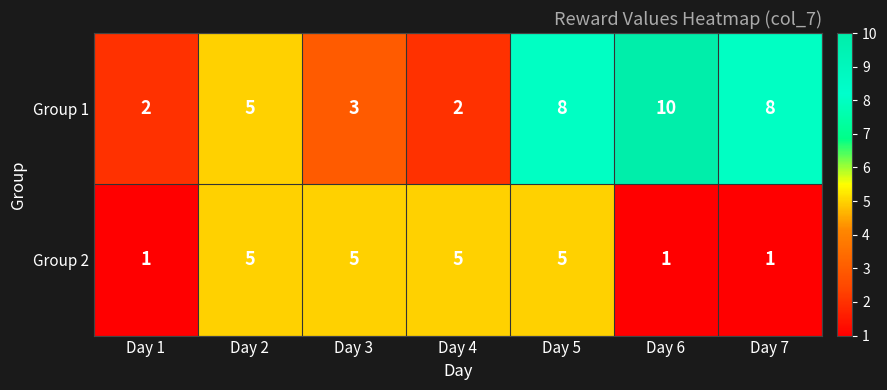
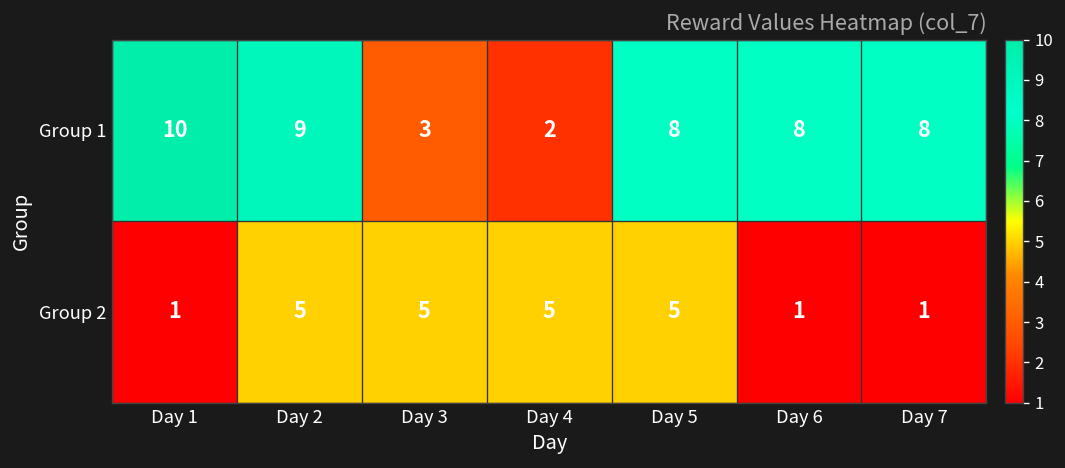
Group 1, Day 1: 2 -> 10
Group 1, Day 2: 5 -> 9
Group 1, Day 6: 10 -> 8
